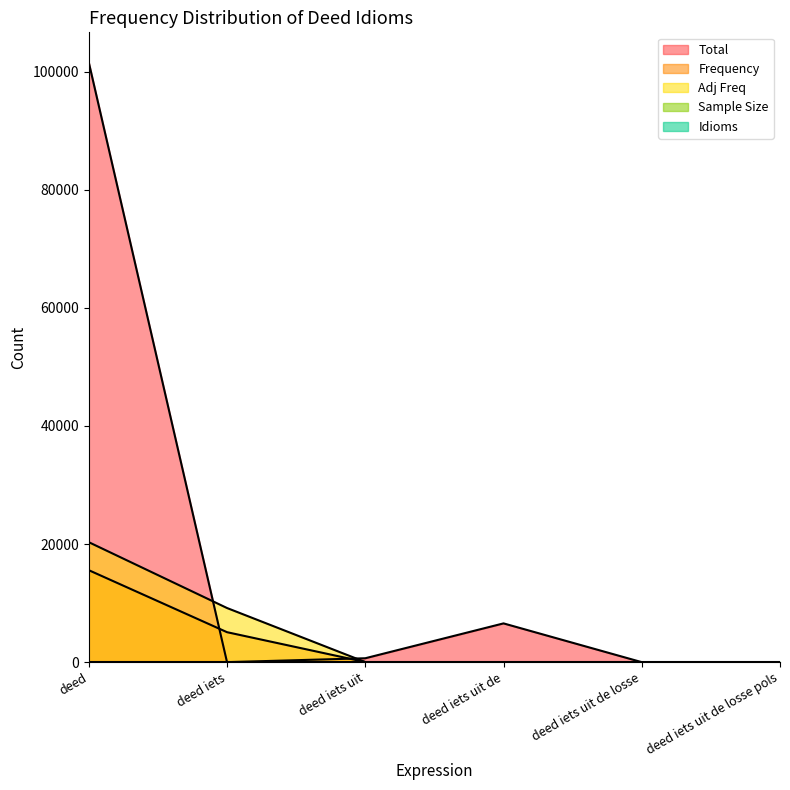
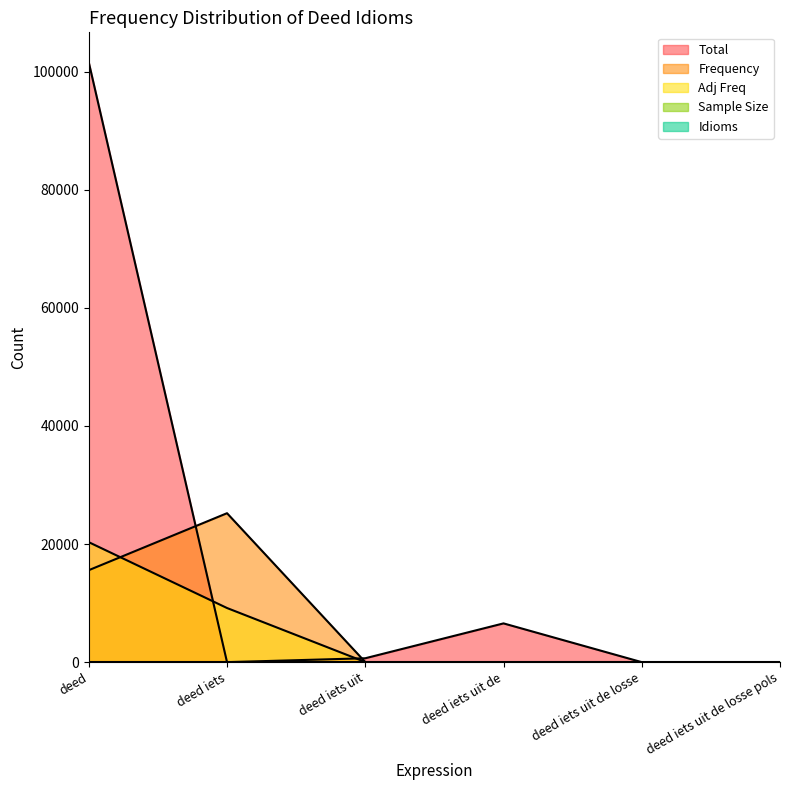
Frequency, deed iets: 5000 -> 25000
